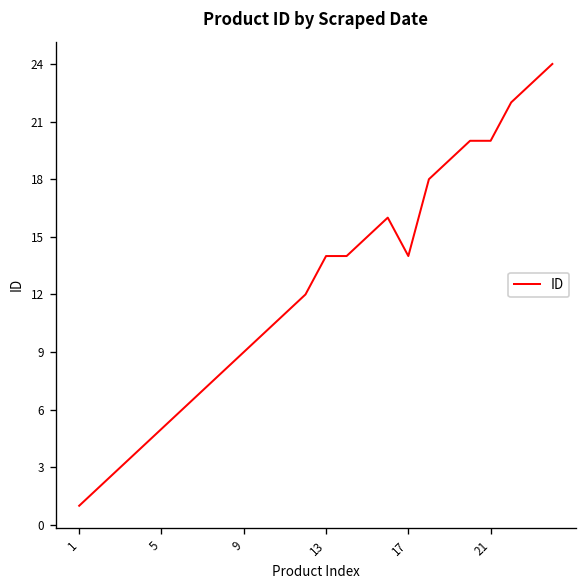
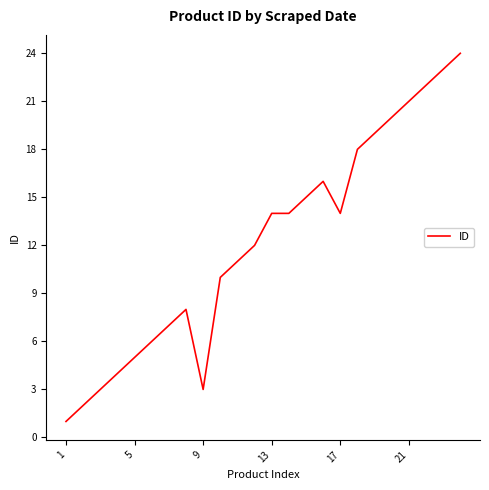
9: 9 -> 3
21: 20 -> 21
